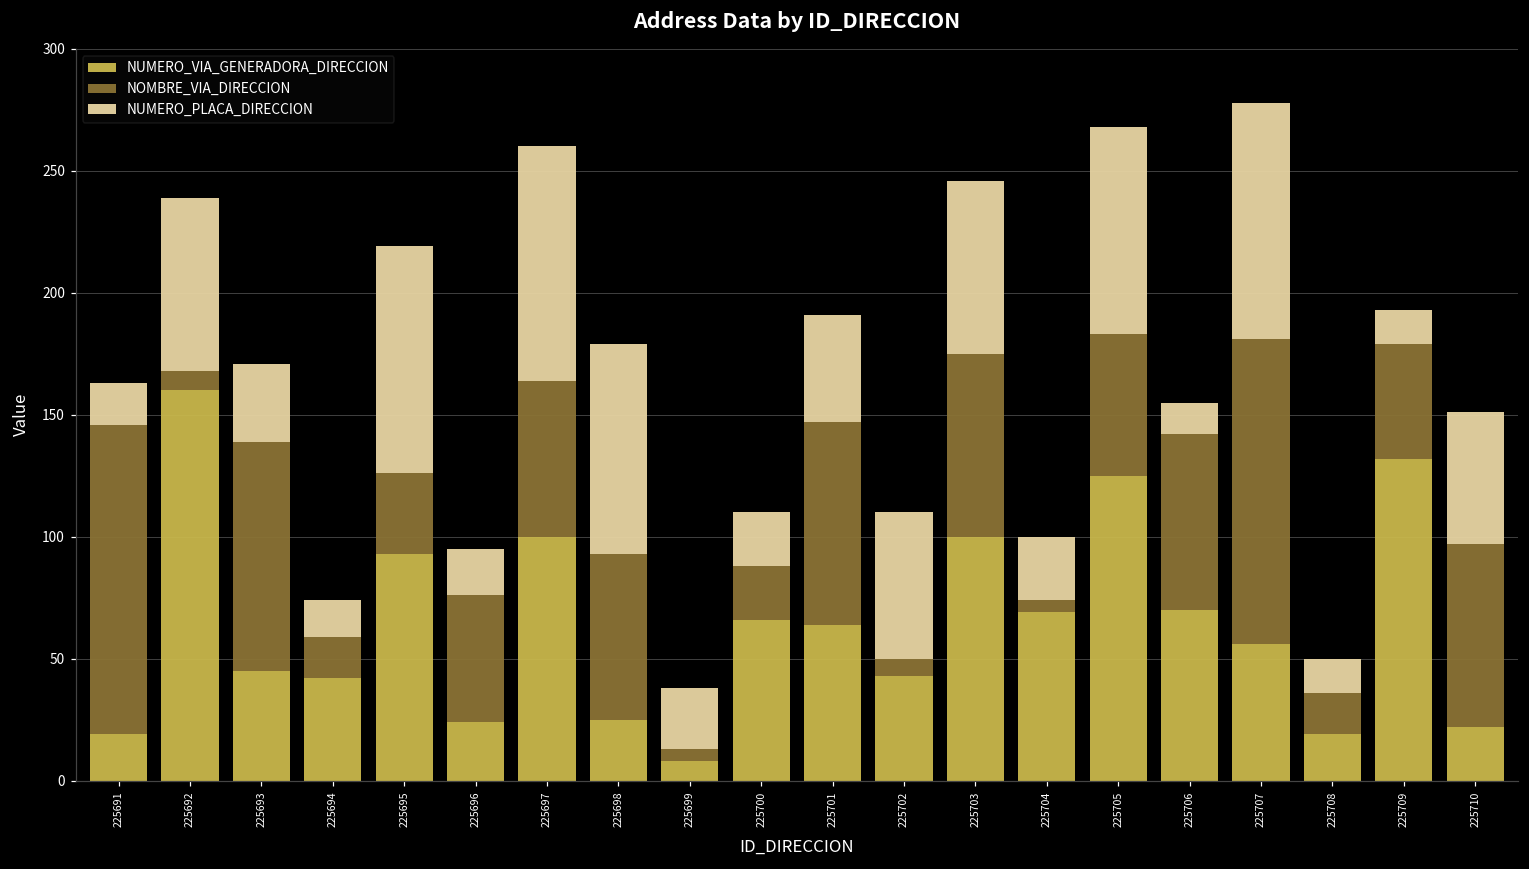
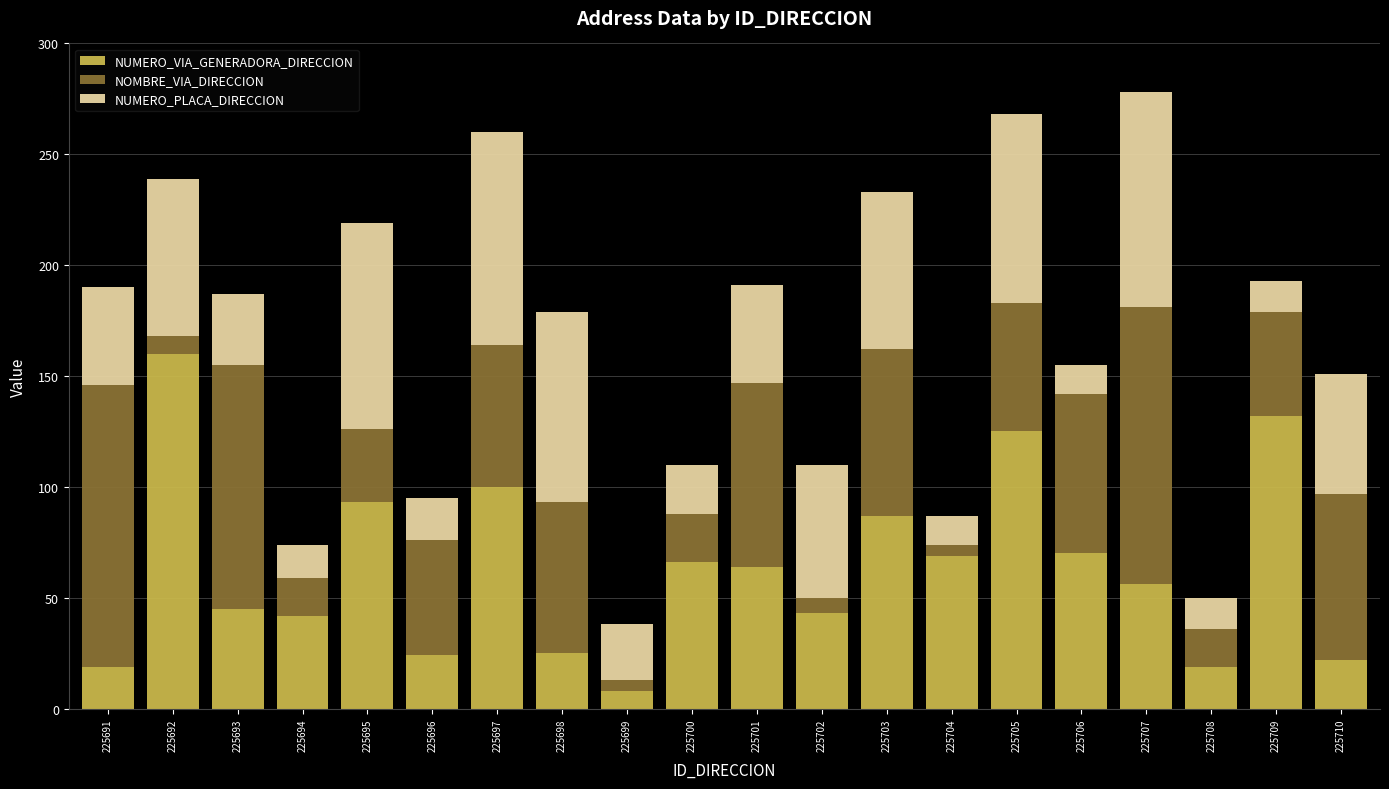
NUMERO_PLACA_DIRECCION, 225691: 17 -> 44
NOMBRE_VIA_DIRECCION, 225693: 94 -> 110
NUMERO_VIA_GENERADORA_DIRECCION, 225703: 100 -> 87
NUMERO_PLACA_DIRECCION, 225704: 26 -> 13
